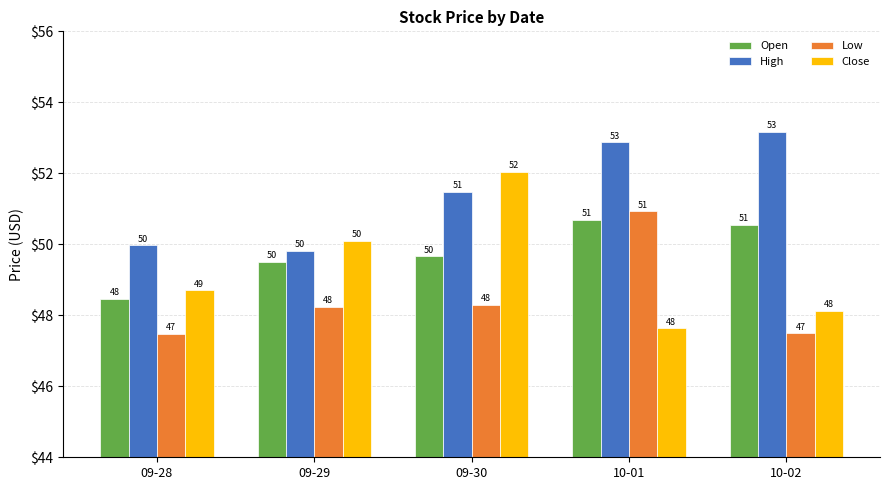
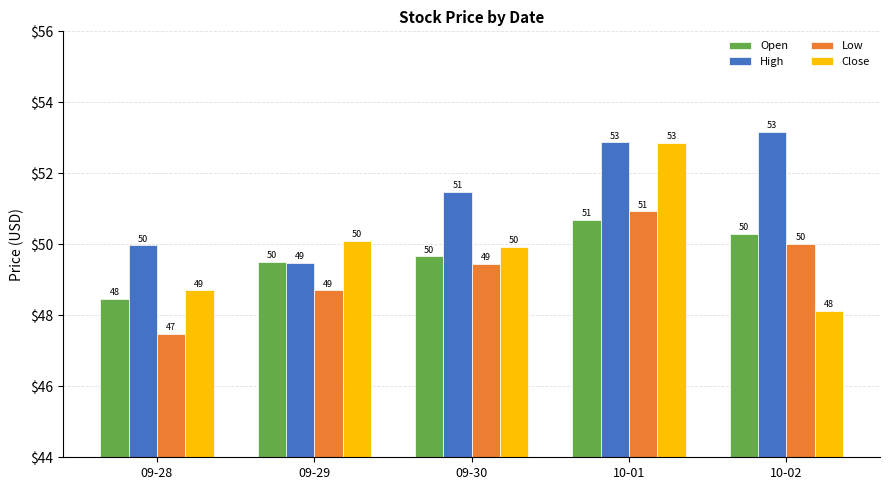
High, 09-29: 50 -> 49
Low, 09-29: 48 -> 49
Low, 09-30: 48 -> 49
Close, 09-30: 52 -> 50
Close, 10-01: 48 -> 53
Open, 10-02: 51 -> 50
Low, 10-02: 47 -> 50
